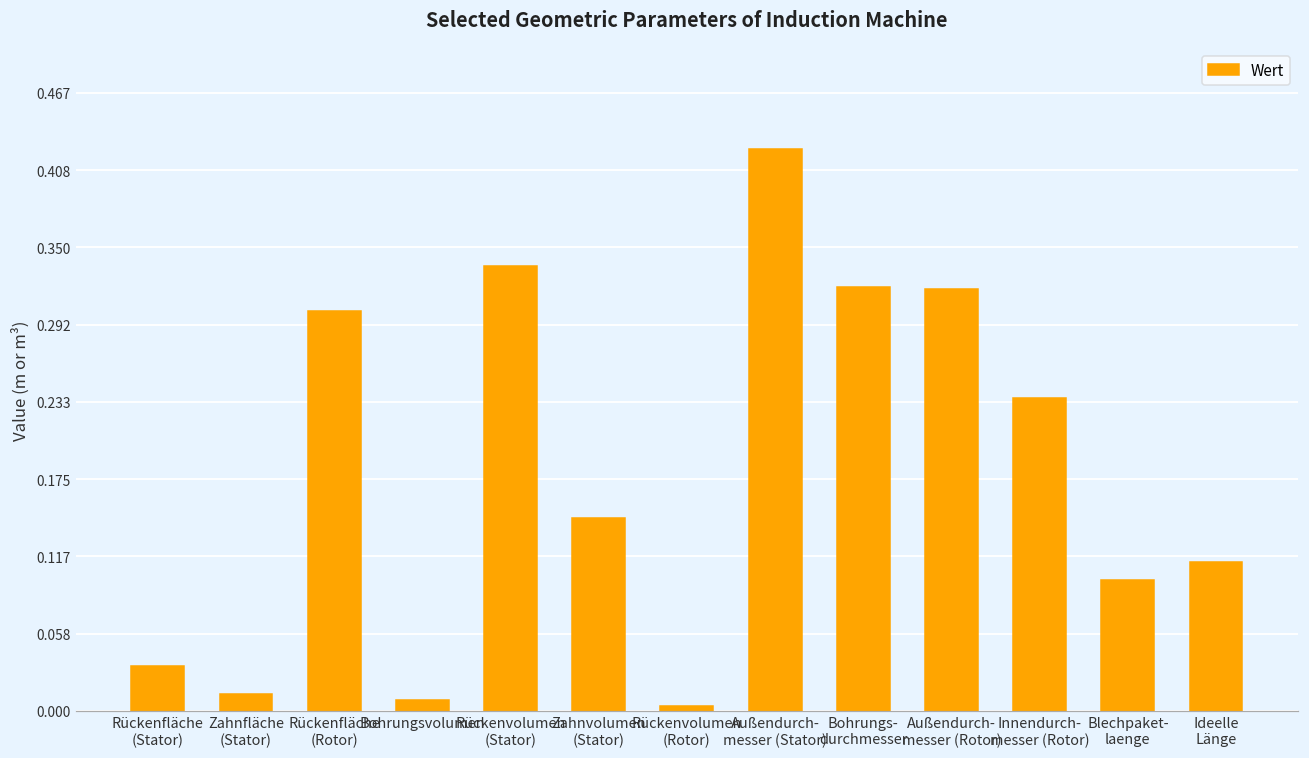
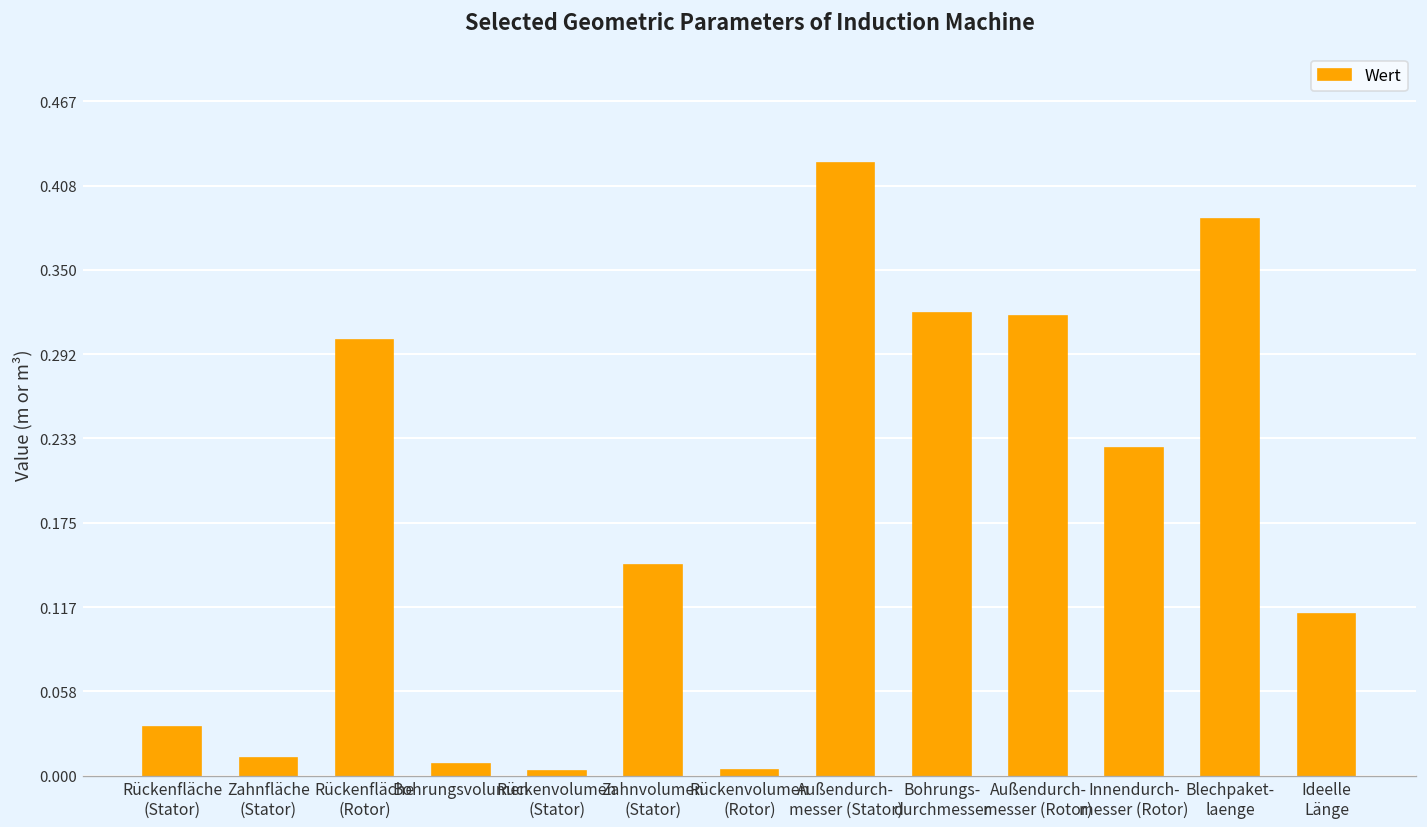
Rückenvolumen (Stator): 0.336 -> 0.003
Innendurch- messer (Rotor): 0.236 -> 0.227
Blechpaket- laenge: 0.099 -> 0.385
